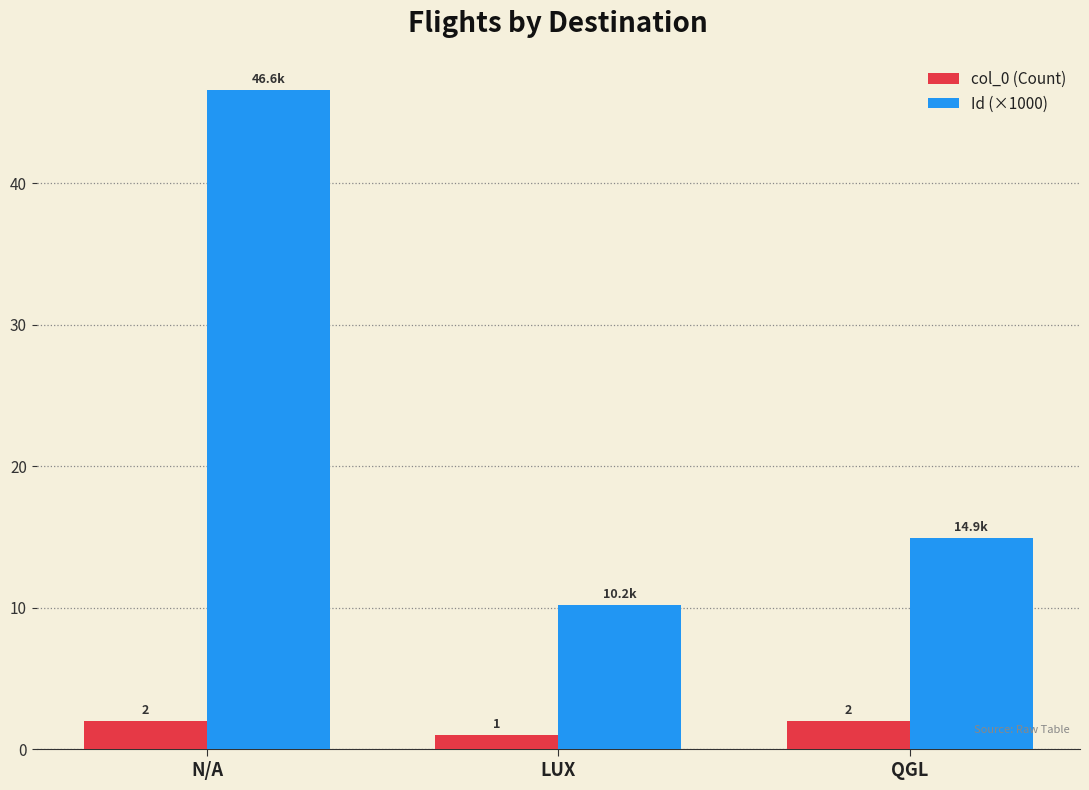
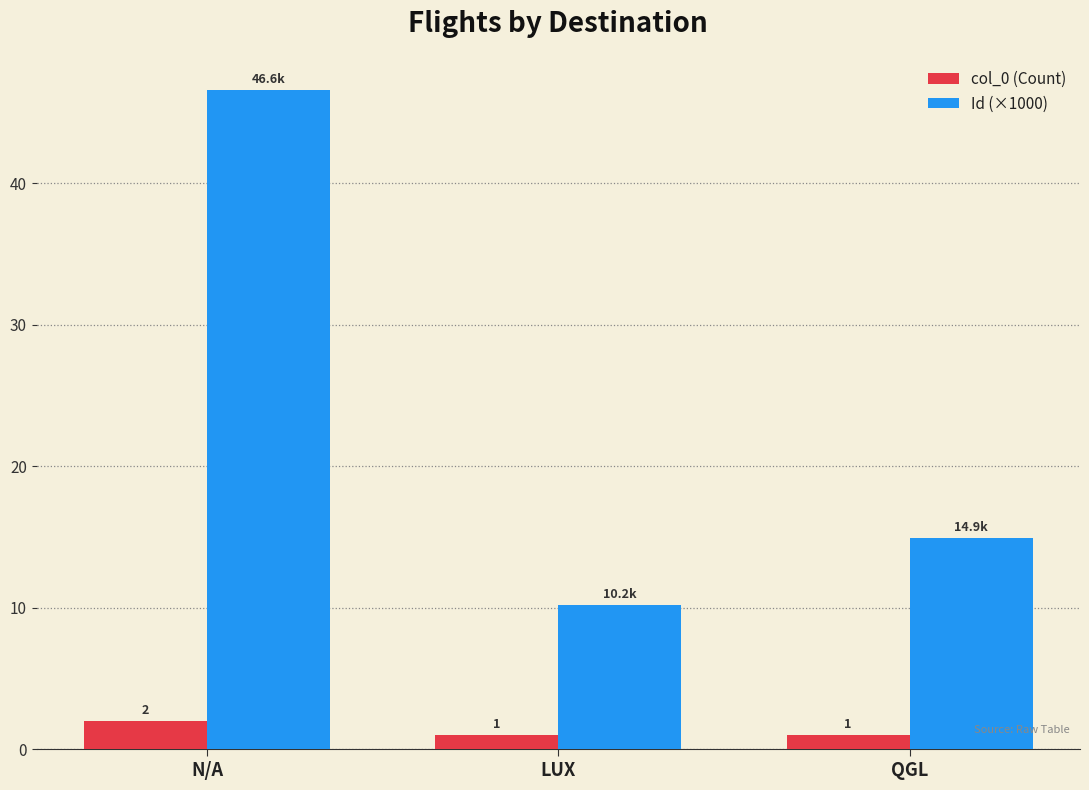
col_0 (Count), QGL: 2 -> 1
